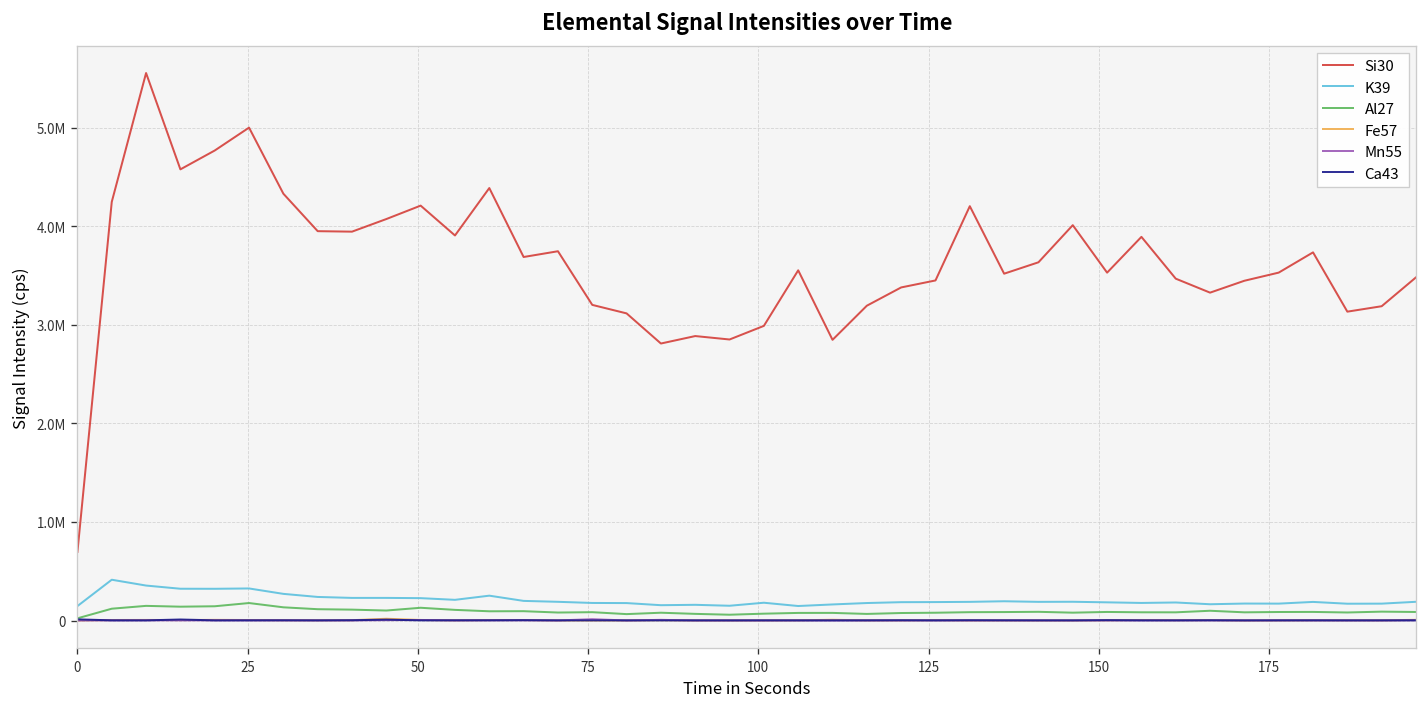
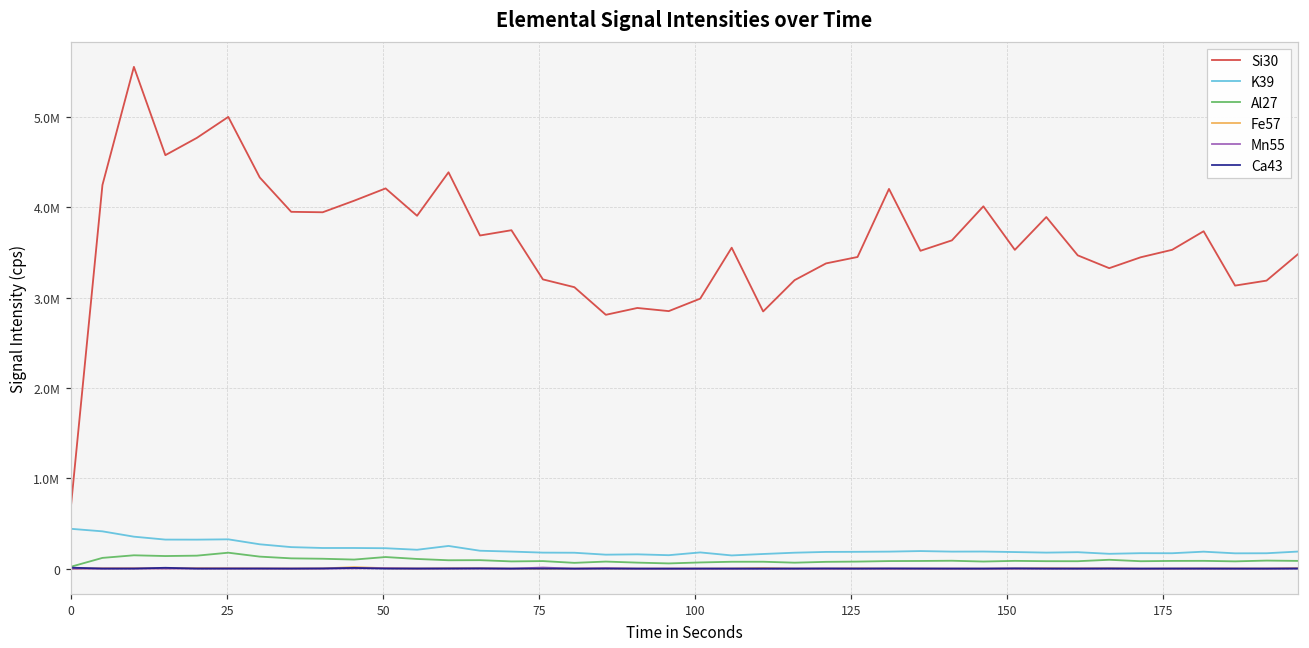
K39, 0: 100000 -> 400000
